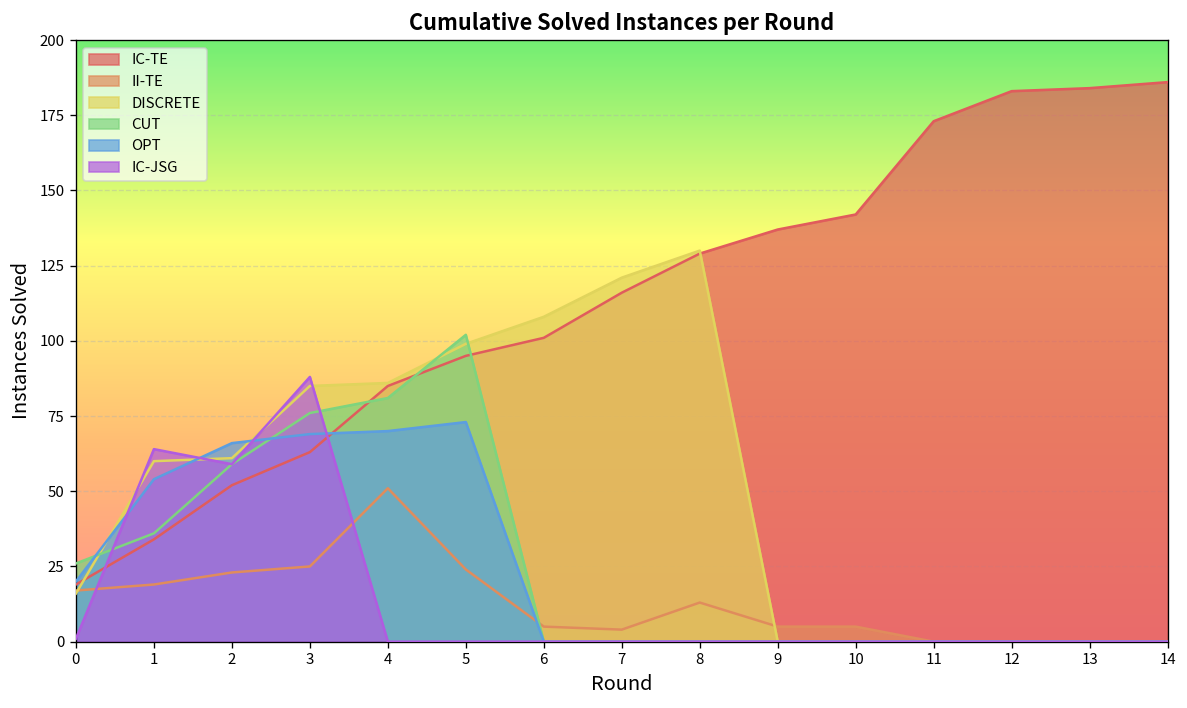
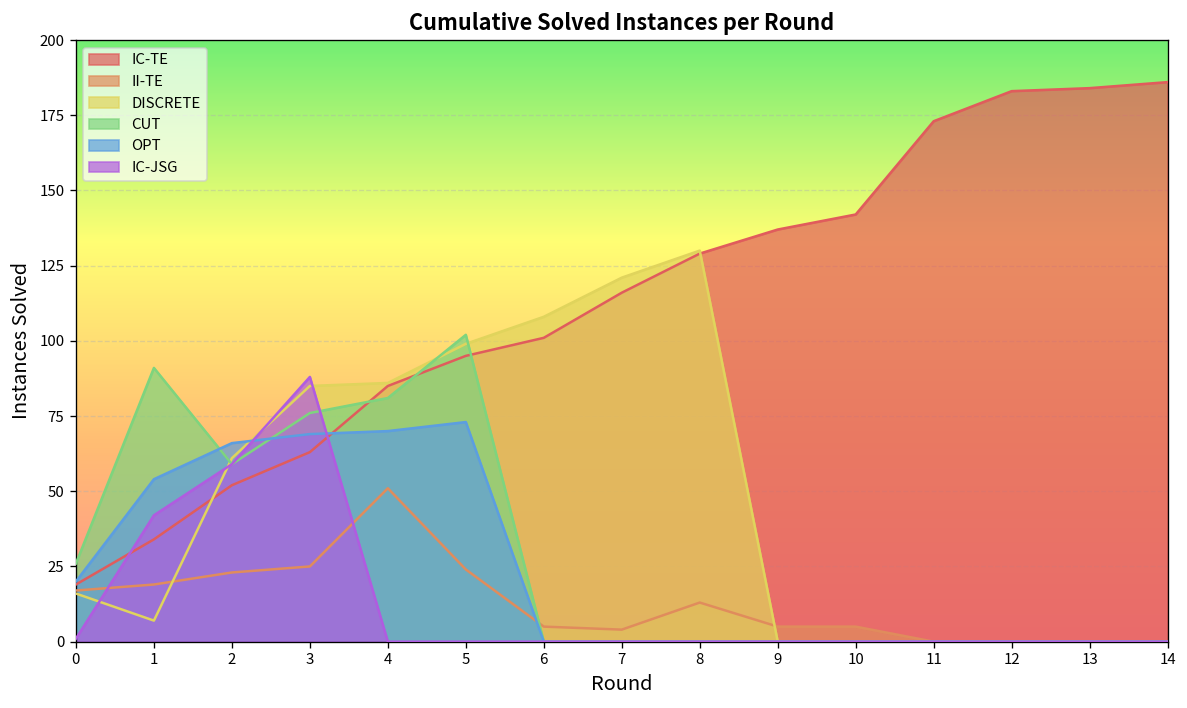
DISCRETE, 1: 60 -> 7
CUT, 1: 36 -> 91
IC-JSG, 1: 64 -> 42
